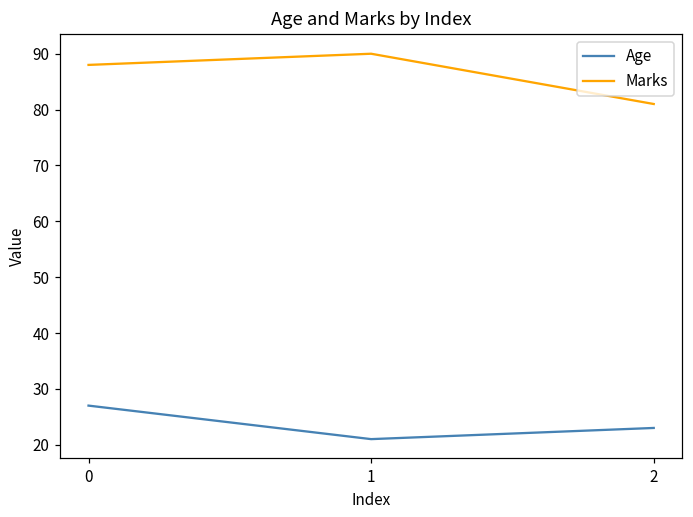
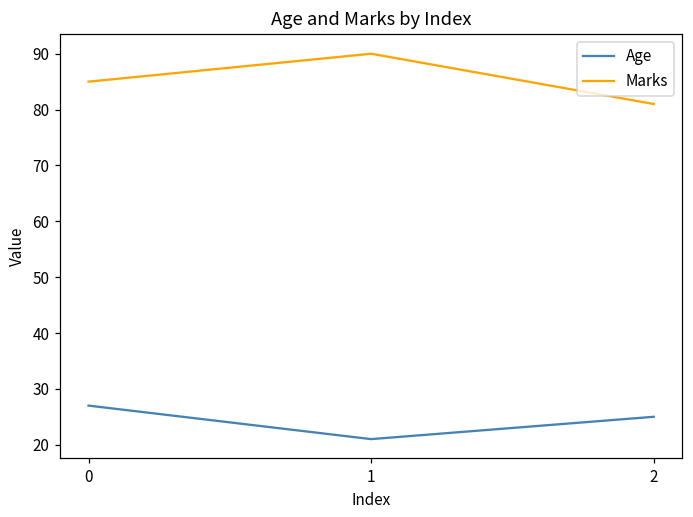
Marks, 0: 88 -> 85
Age, 2: 23 -> 25
